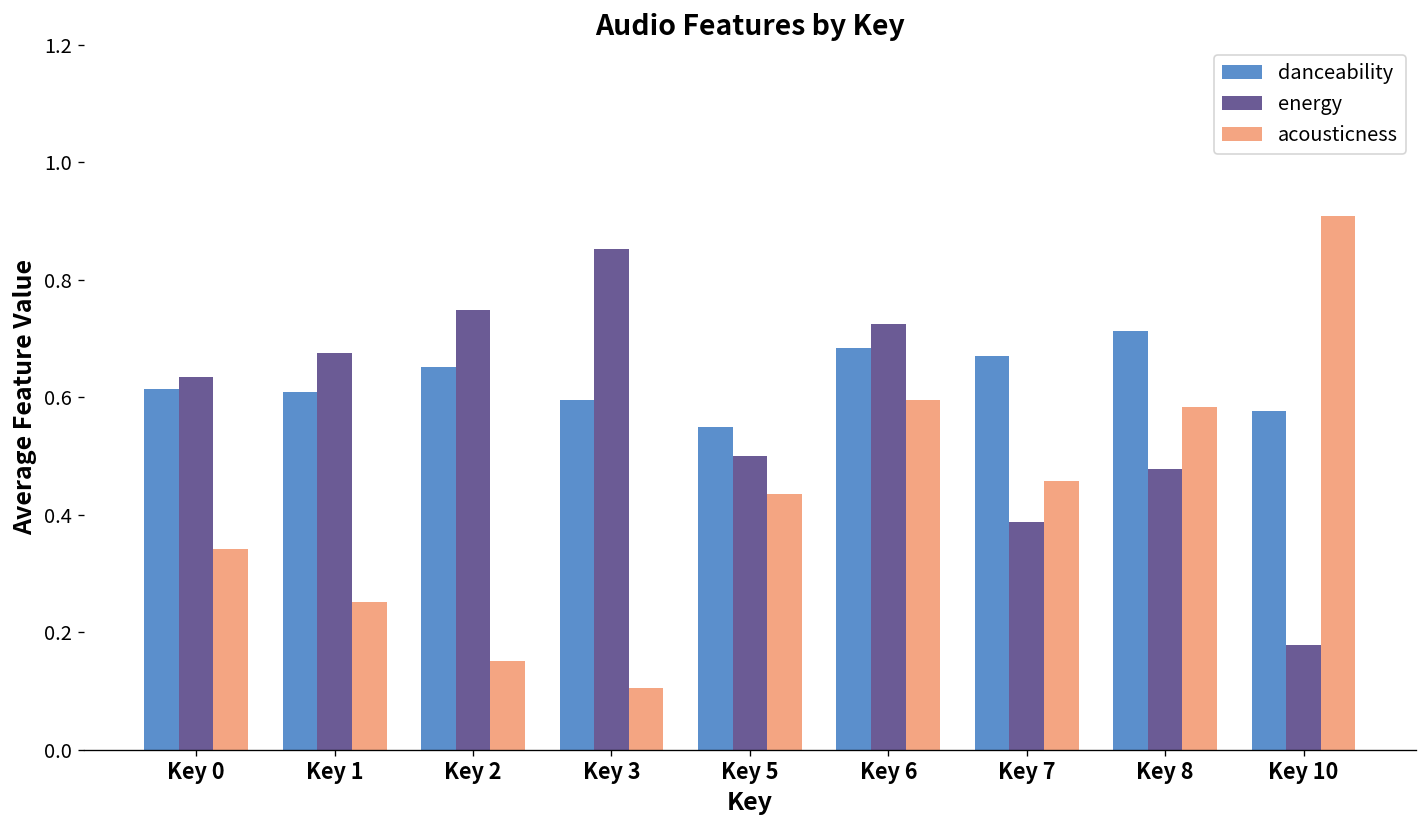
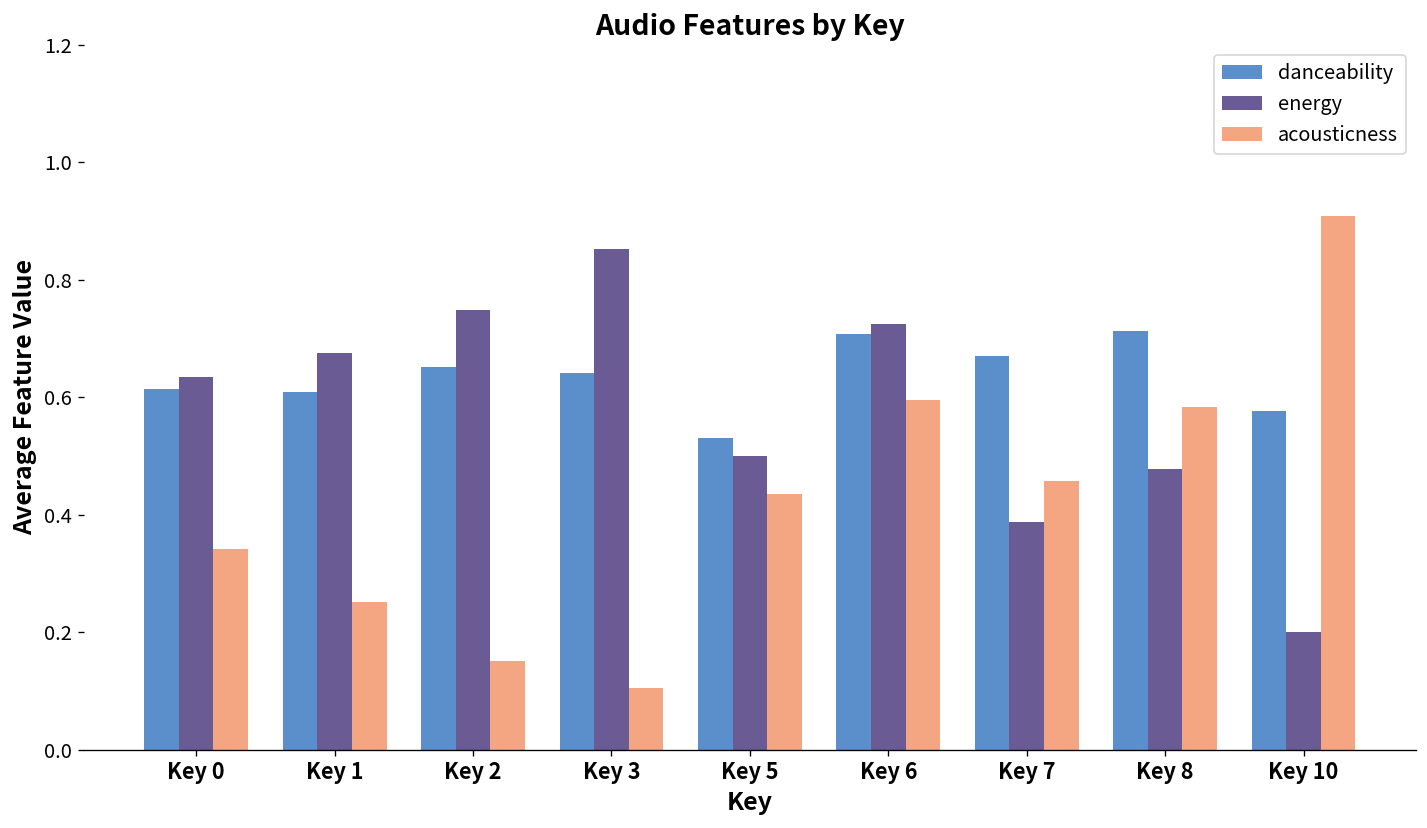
danceability, Key 3: 0.60 -> 0.64
danceability, Key 5: 0.55 -> 0.53
danceability, Key 6: 0.68 -> 0.71
energy, Key 10: 0.18 -> 0.20
